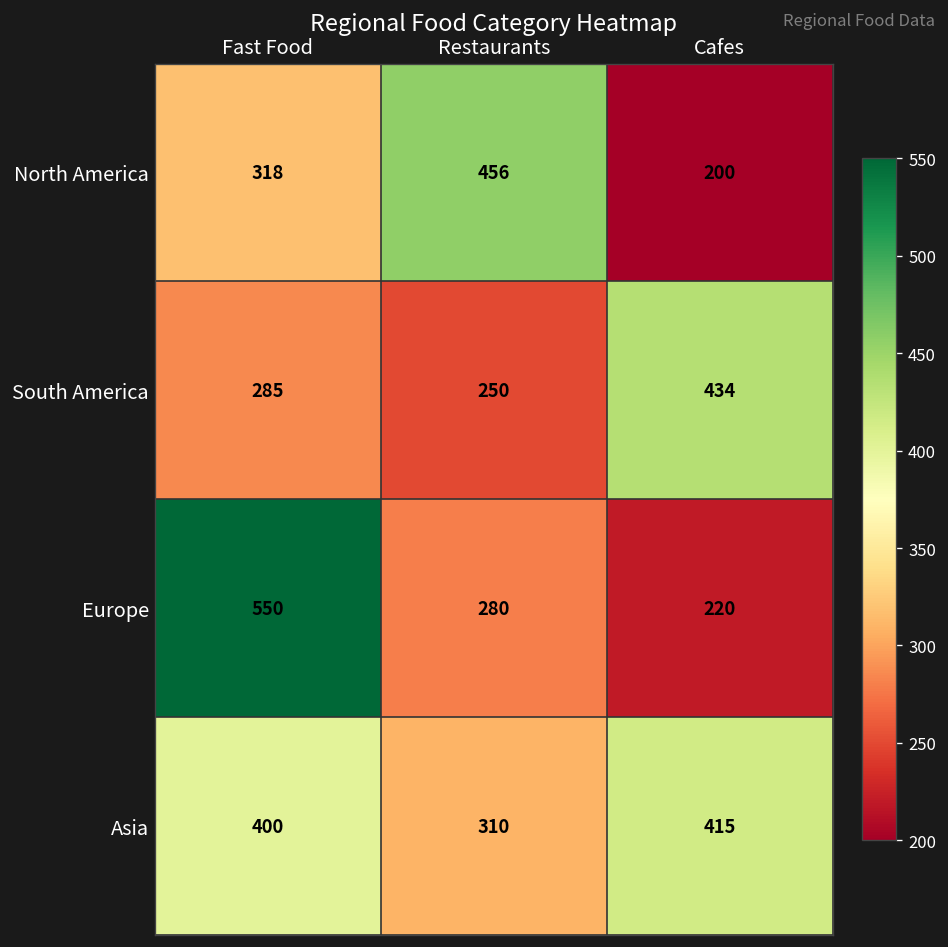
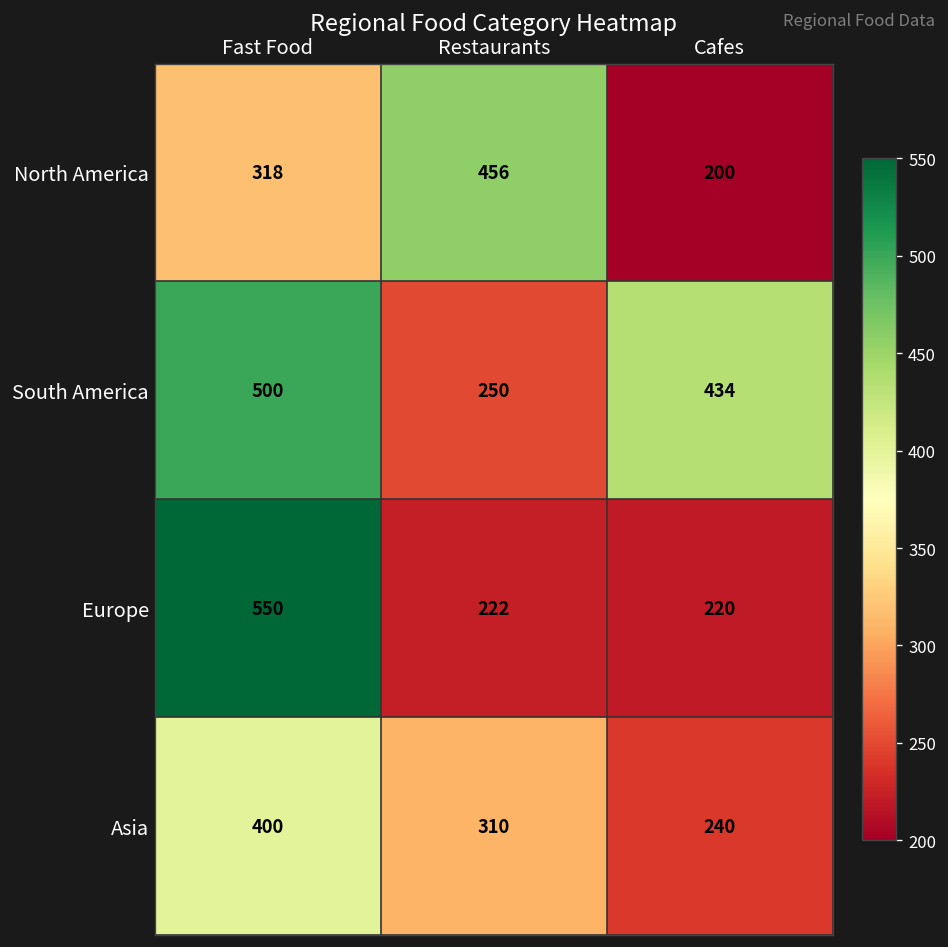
South America, Fast Food: 285 -> 500
Europe, Restaurants: 280 -> 222
Asia, Cafes: 415 -> 240
